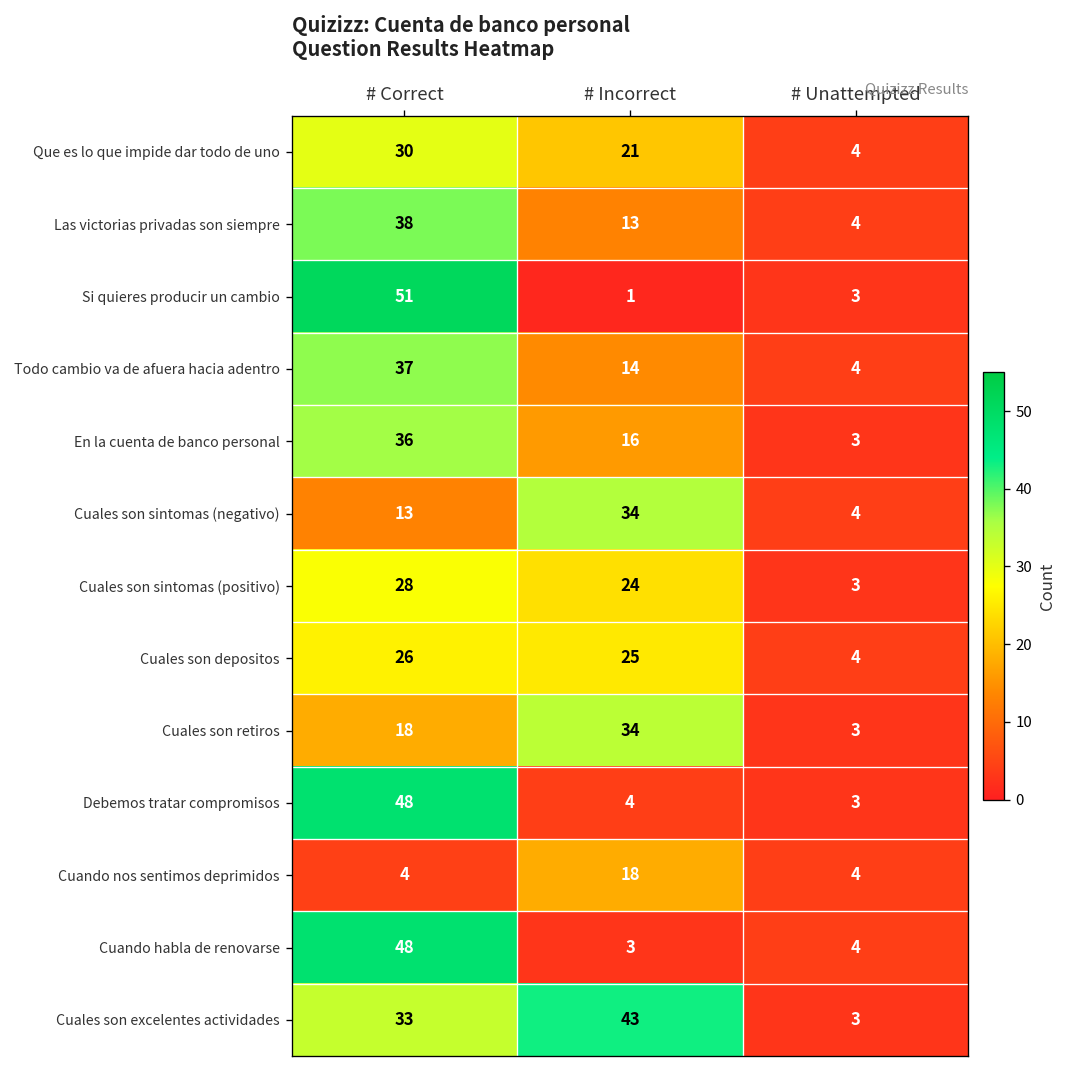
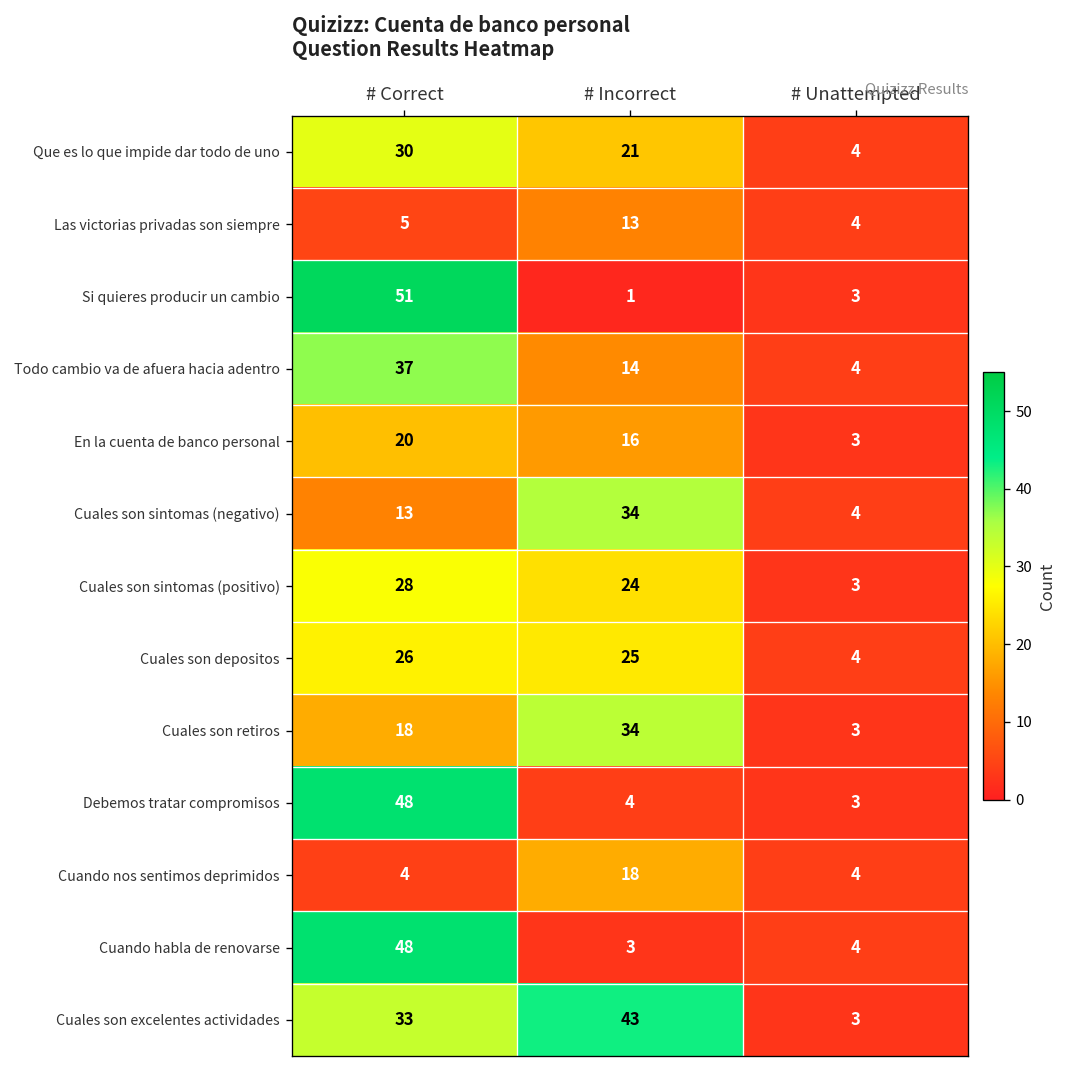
Las victorias privadas son siempre, # Correct: 38 -> 5
En la cuenta de banco personal, # Correct: 36 -> 20
